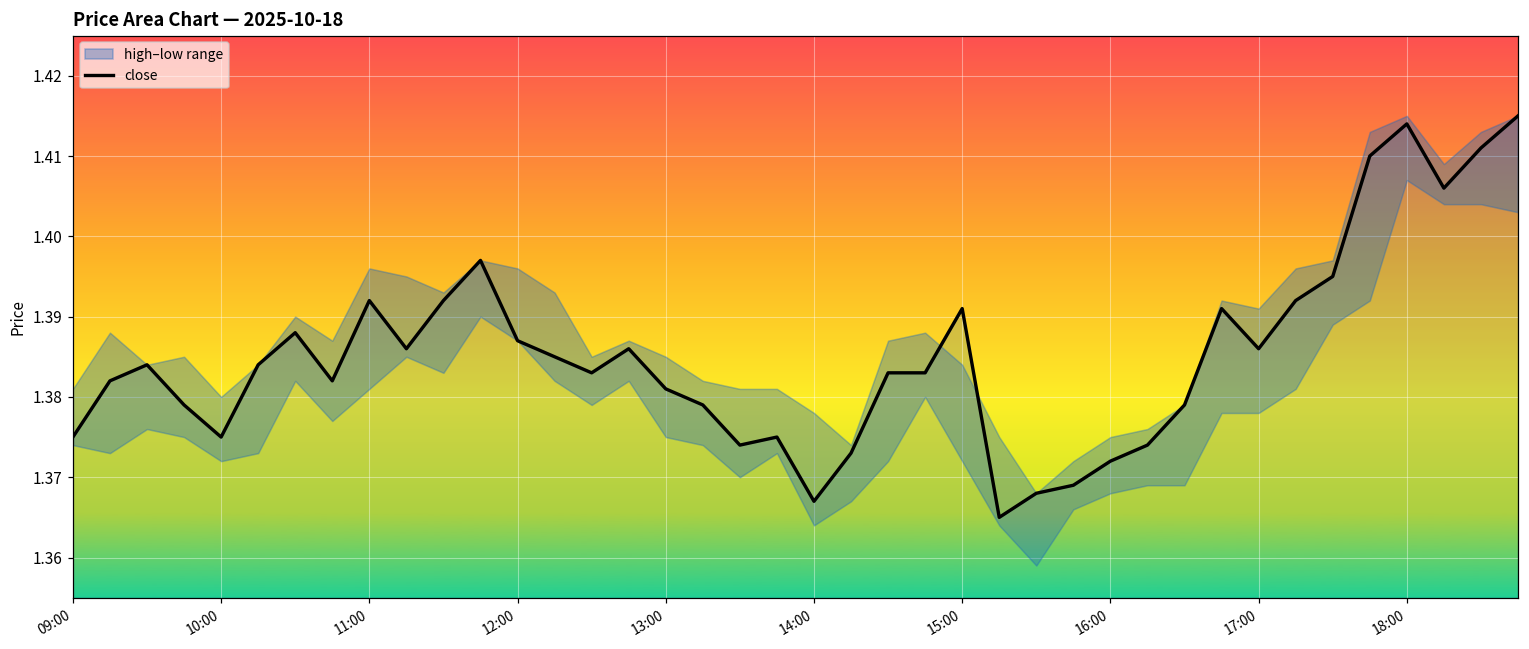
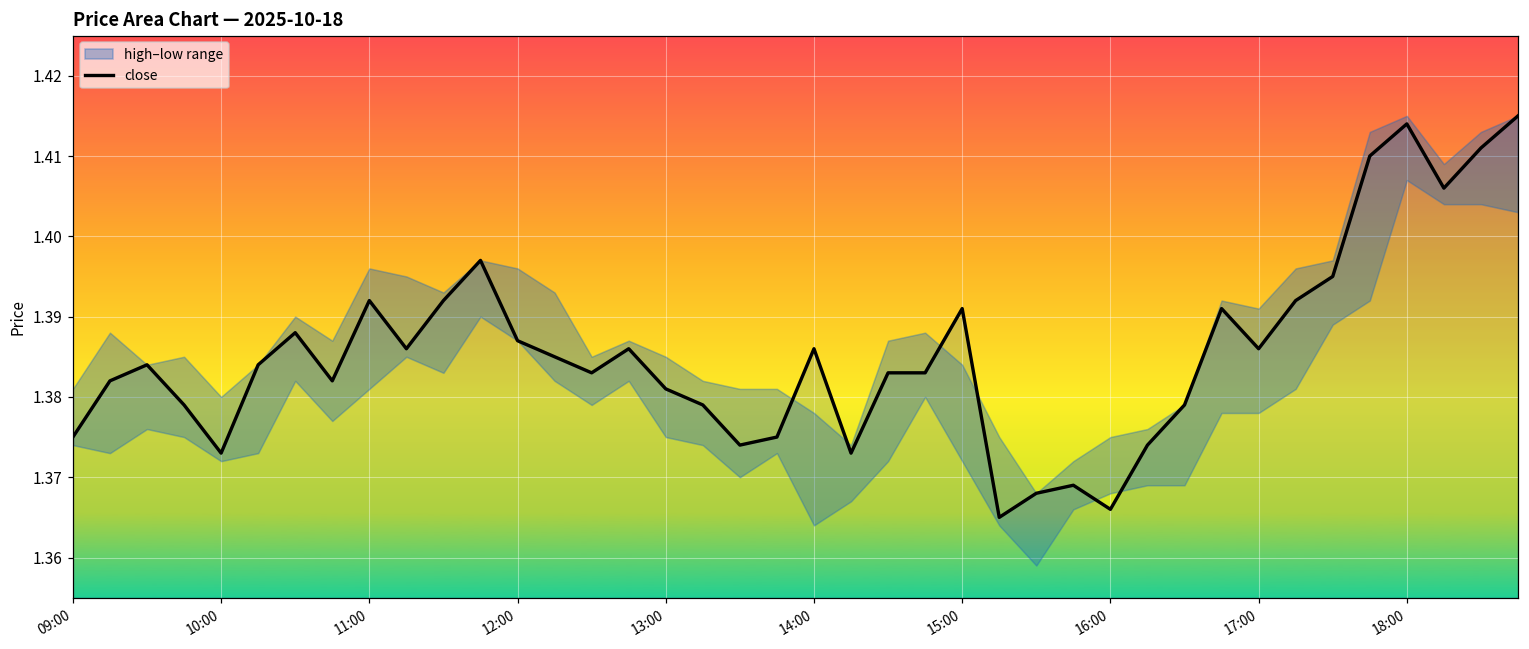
close, 10:00: 1.375 -> 1.373
close, 14:00: 1.367 -> 1.386
close, 16:00: 1.372 -> 1.366
